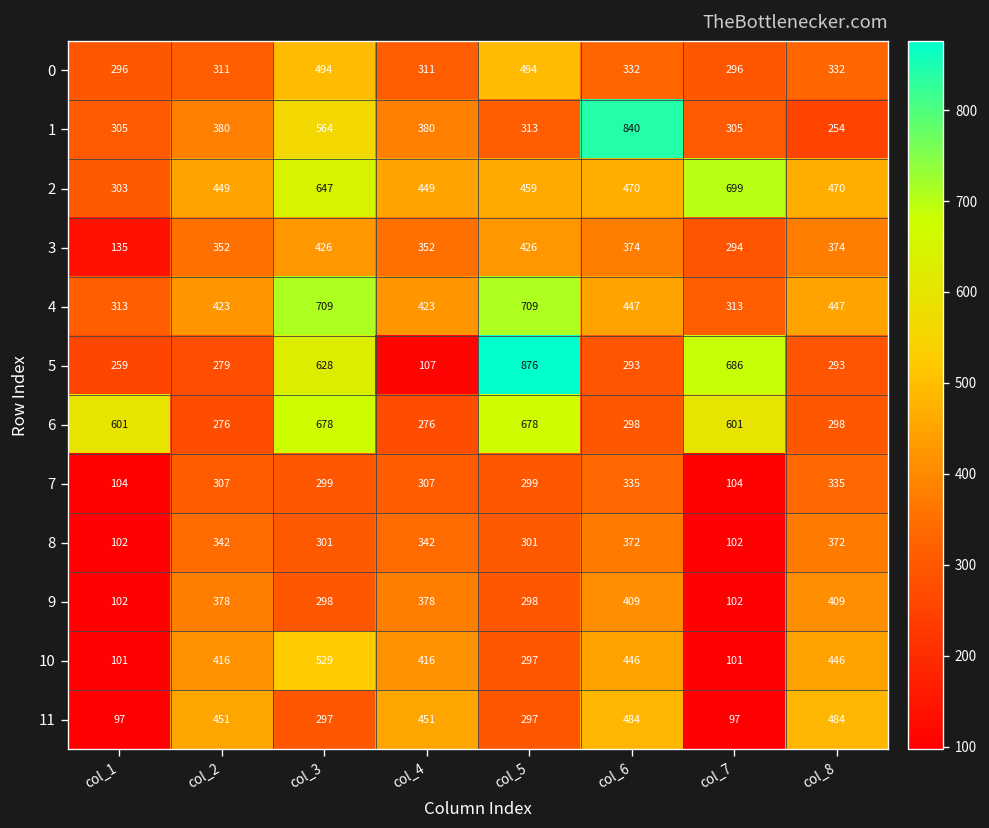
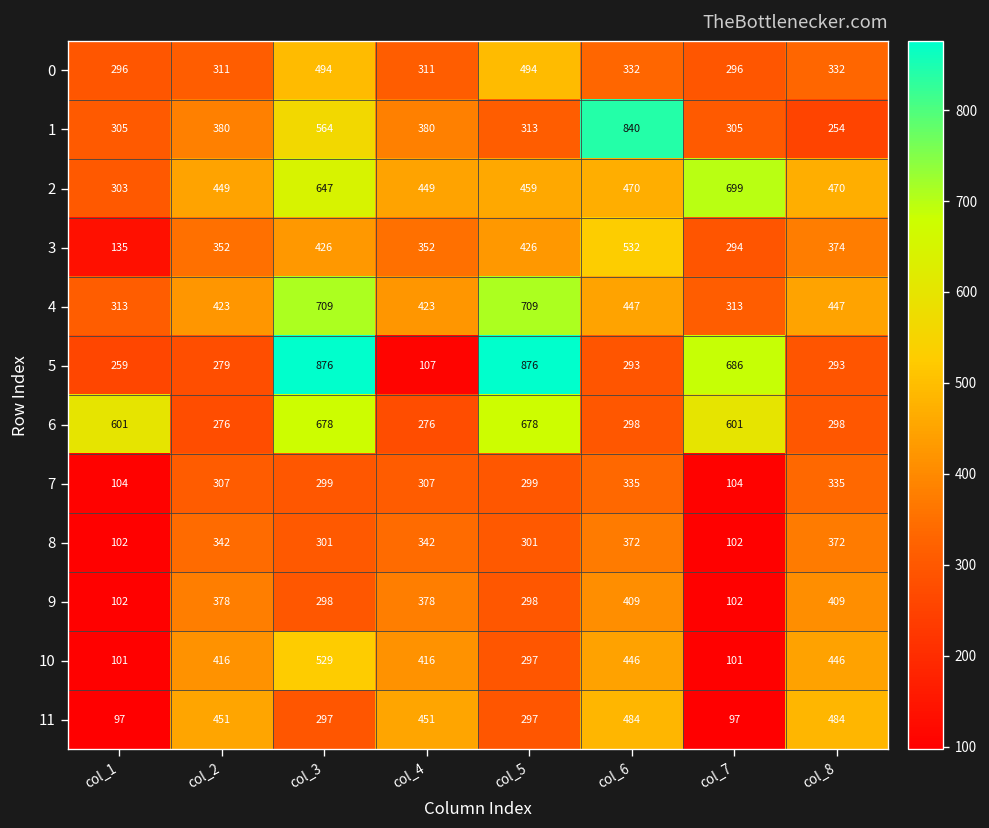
3, col_6: 374 -> 532
5, col_3: 628 -> 876
